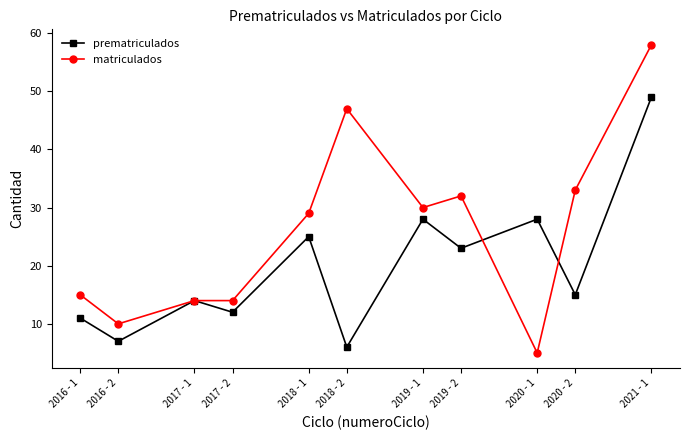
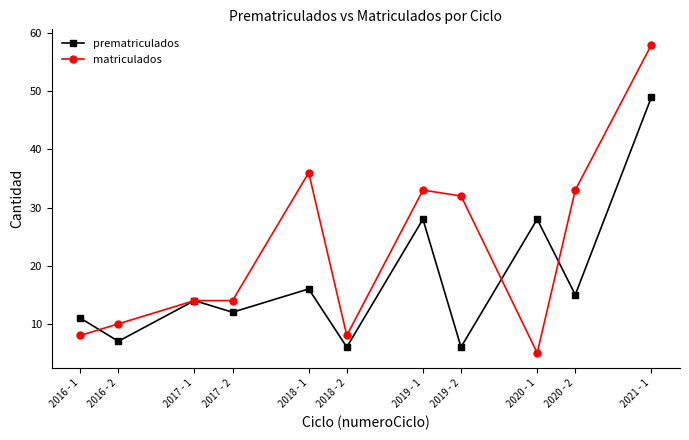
matriculados, 2016 - 1: 15 -> 8
prematriculados, 2018 - 1: 25 -> 16
matriculados, 2018 - 1: 29 -> 36
matriculados, 2018 - 2: 47 -> 8
matriculados, 2019 - 1: 30 -> 33
prematriculados, 2019 - 2: 23 -> 6
